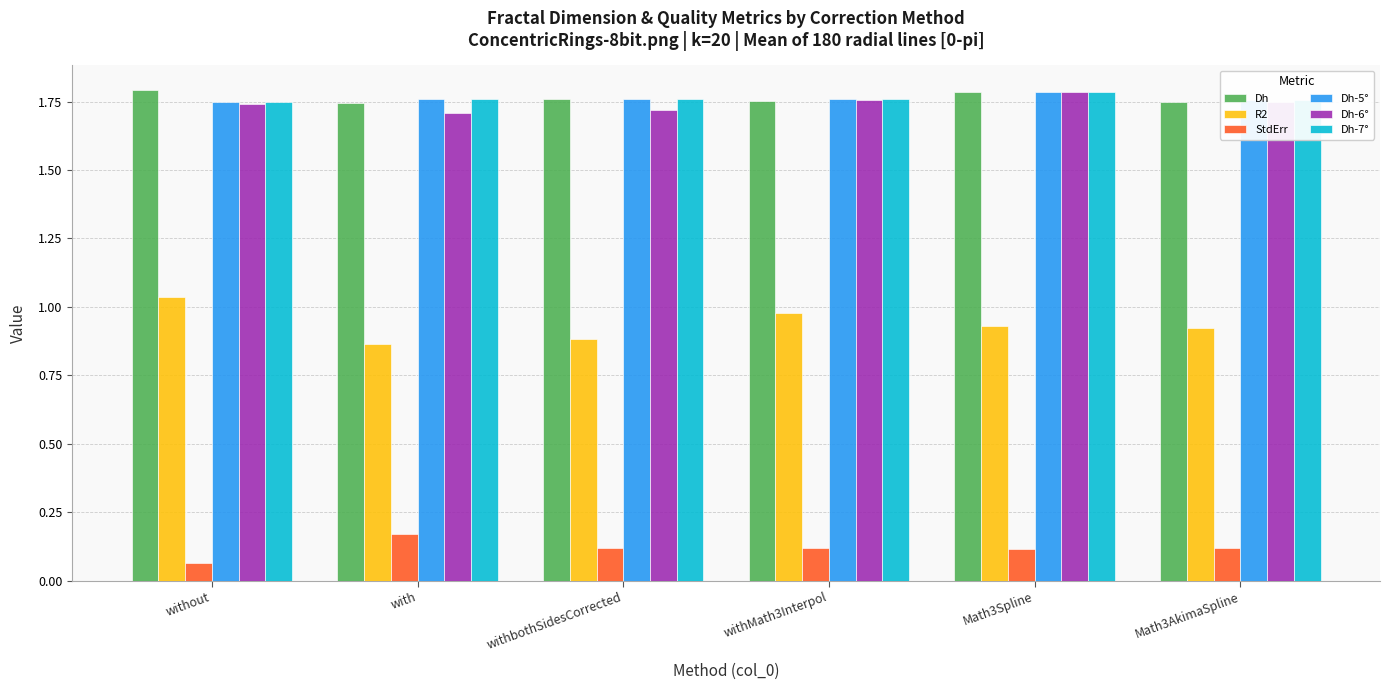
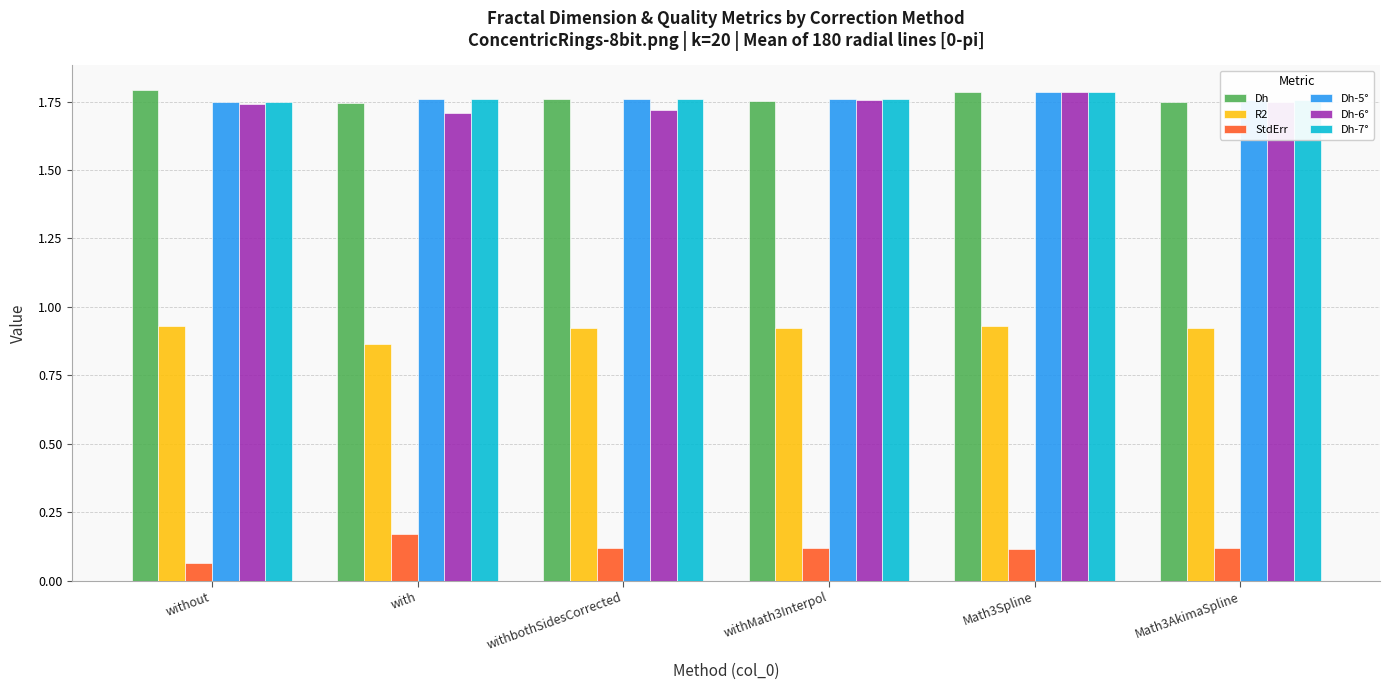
R2, without: 1.04 -> 0.93
R2, withbothSidesCorrected: 0.88 -> 0.92
R2, withMath3Interpol: 0.98 -> 0.92
